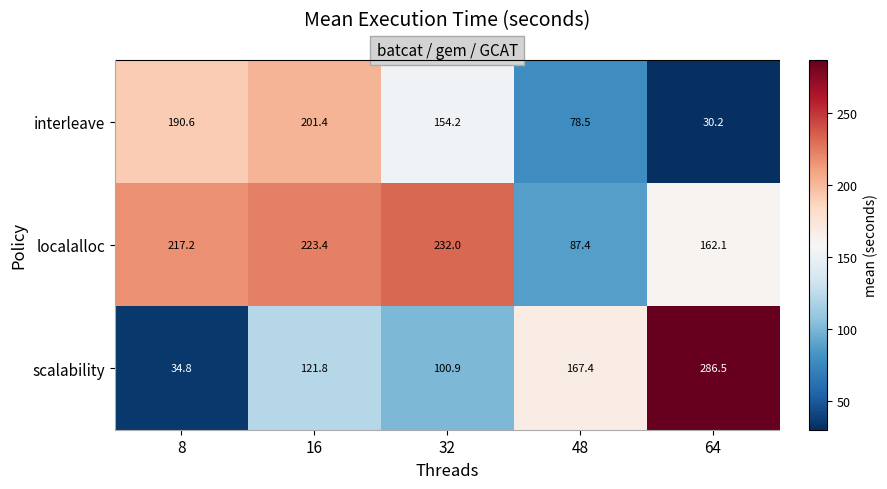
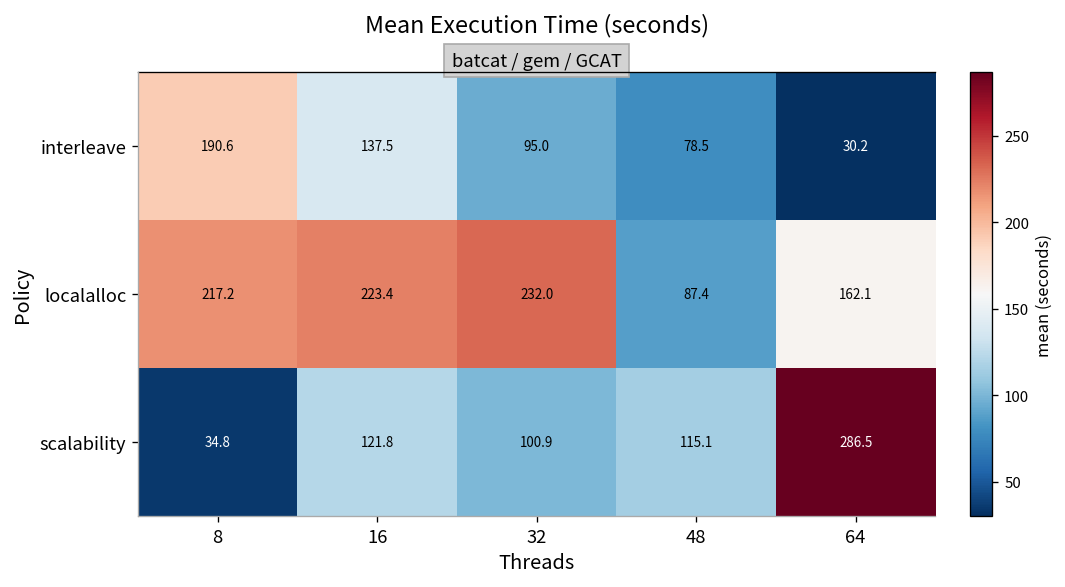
interleave, 16: 201.4 -> 137.5
interleave, 32: 154.2 -> 95.0
scalability, 48: 167.4 -> 115.1
